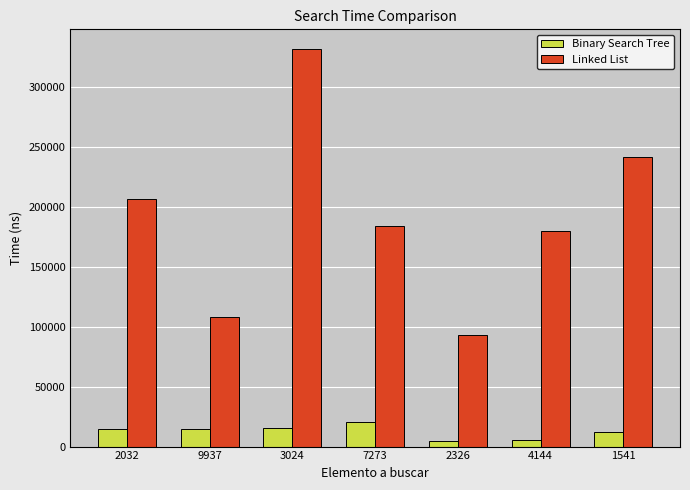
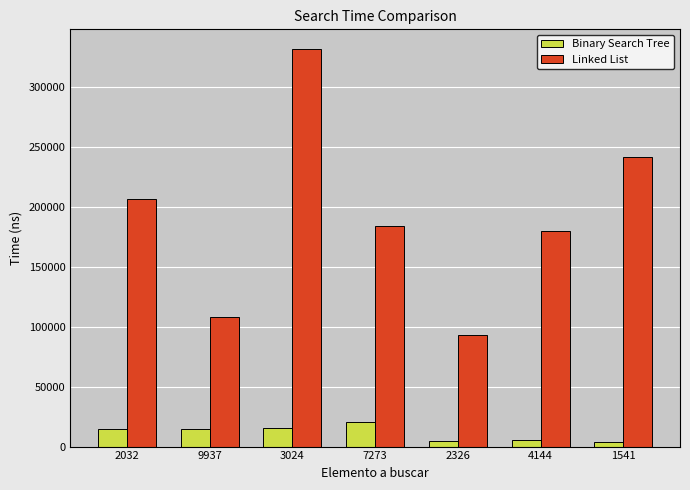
Binary Search Tree, 1541: 12000 -> 4000
